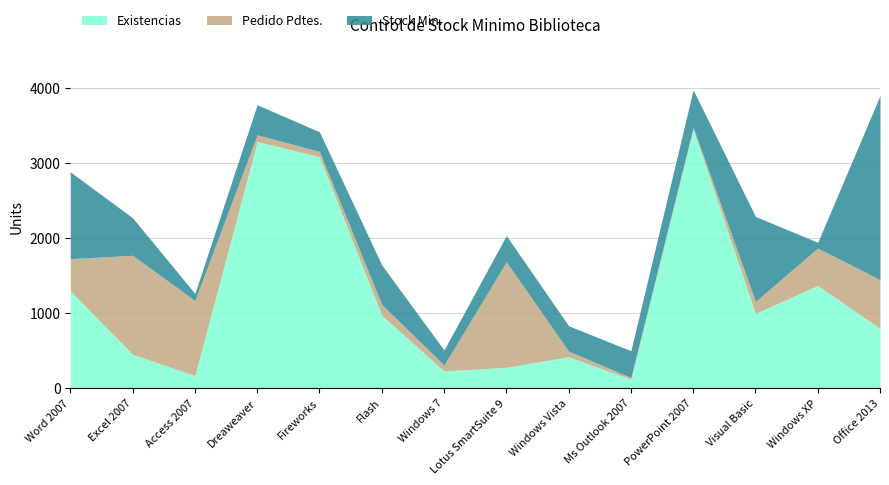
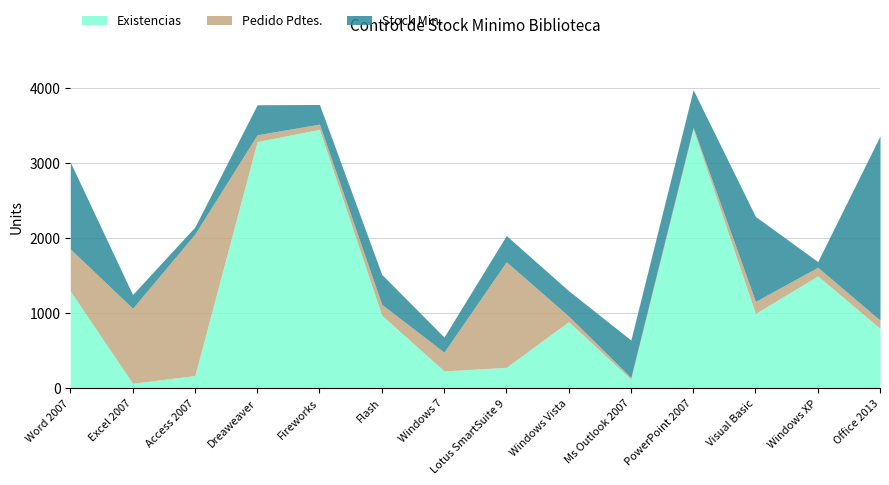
Pedido Pdtes., Word 2007: 400 -> 600
Existencias, Excel 2007: 500 -> 100
Pedido Pdtes., Excel 2007: 1300 -> 1000
Stock Min., Excel 2007: 500 -> 200
Pedido Pdtes., Access 2007: 1000 -> 1900
Existencias, Fireworks: 3100 -> 3500
Stock Min., Flash: 500 -> 400
Pedido Pdtes., Windows 7: 100 -> 300
Existencias, Windows Vista: 400 -> 900
Stock Min., Ms Outlook 2007: 400 -> 500
Existencias, Windows XP: 1400 -> 1500
Pedido Pdtes., Windows XP: 500 -> 100
Pedido Pdtes., Office 2013: 700 -> 100
